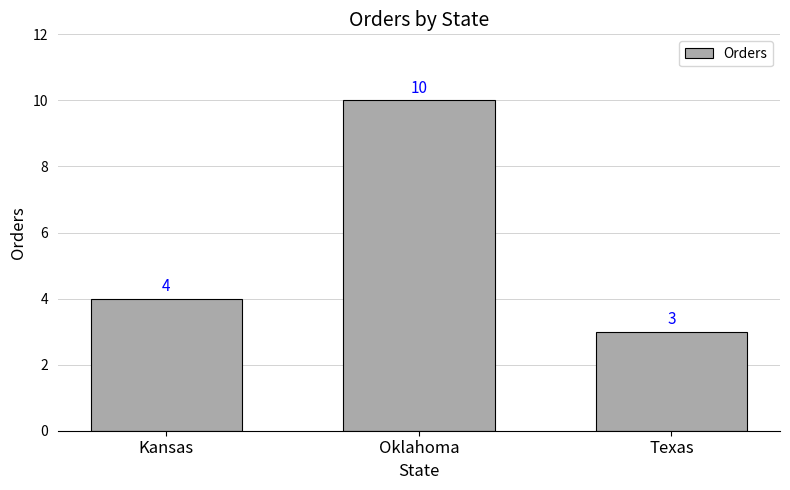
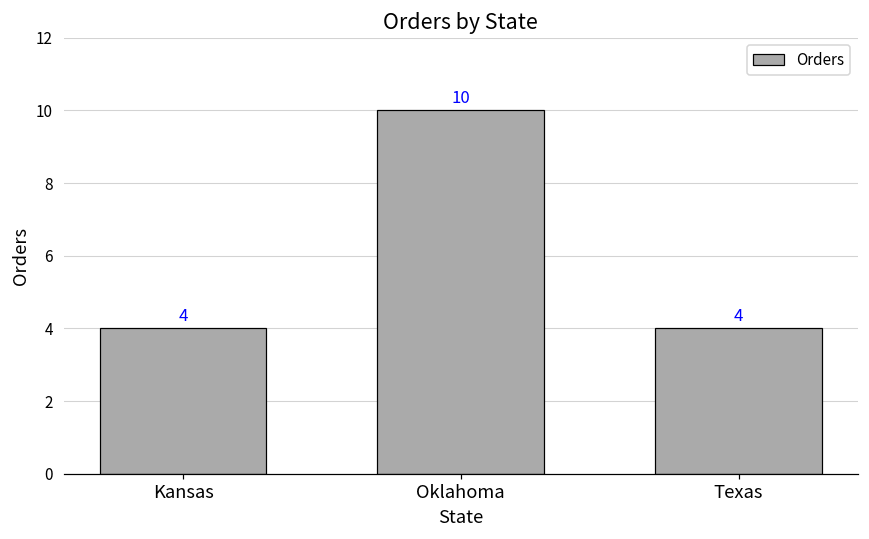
Texas: 3 -> 4
